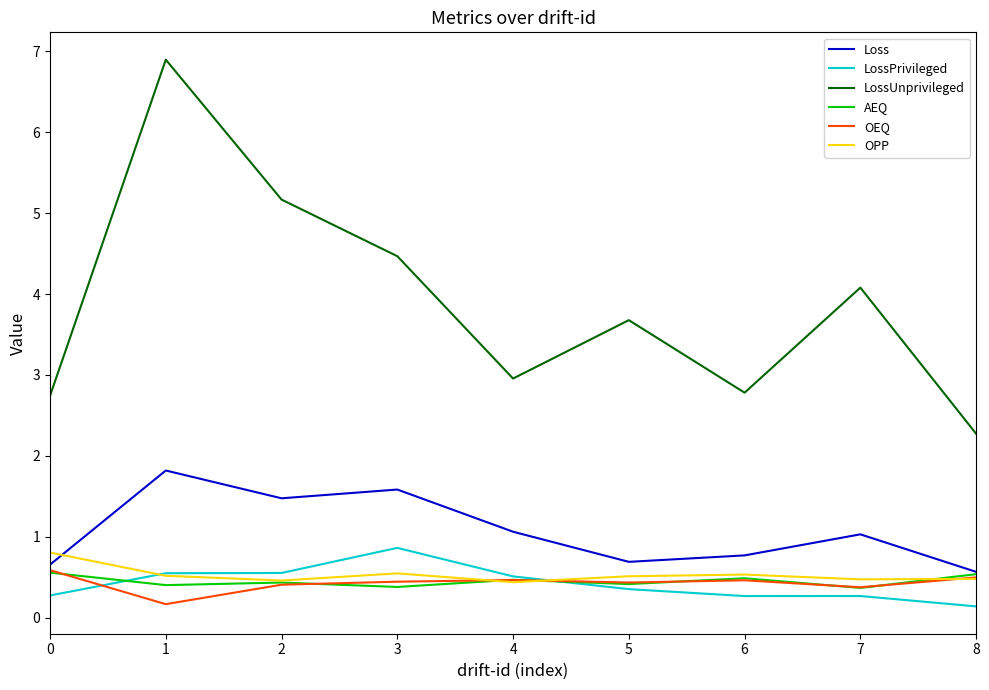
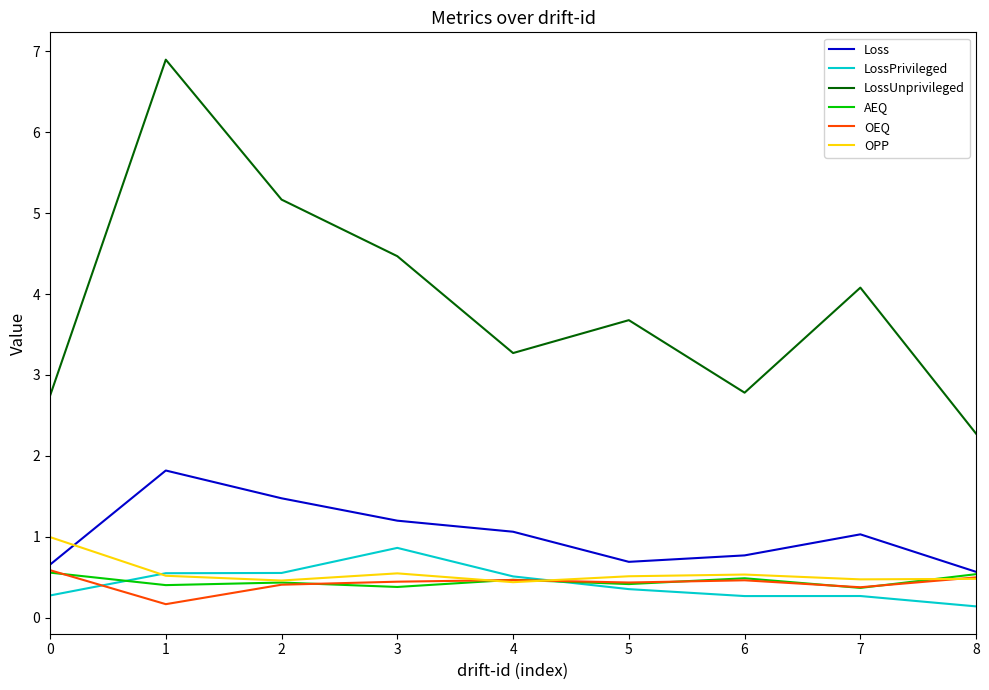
OPP, 0: 0.8 -> 1.0
Loss, 3: 1.6 -> 1.2
LossUnprivileged, 4: 3.0 -> 3.3
